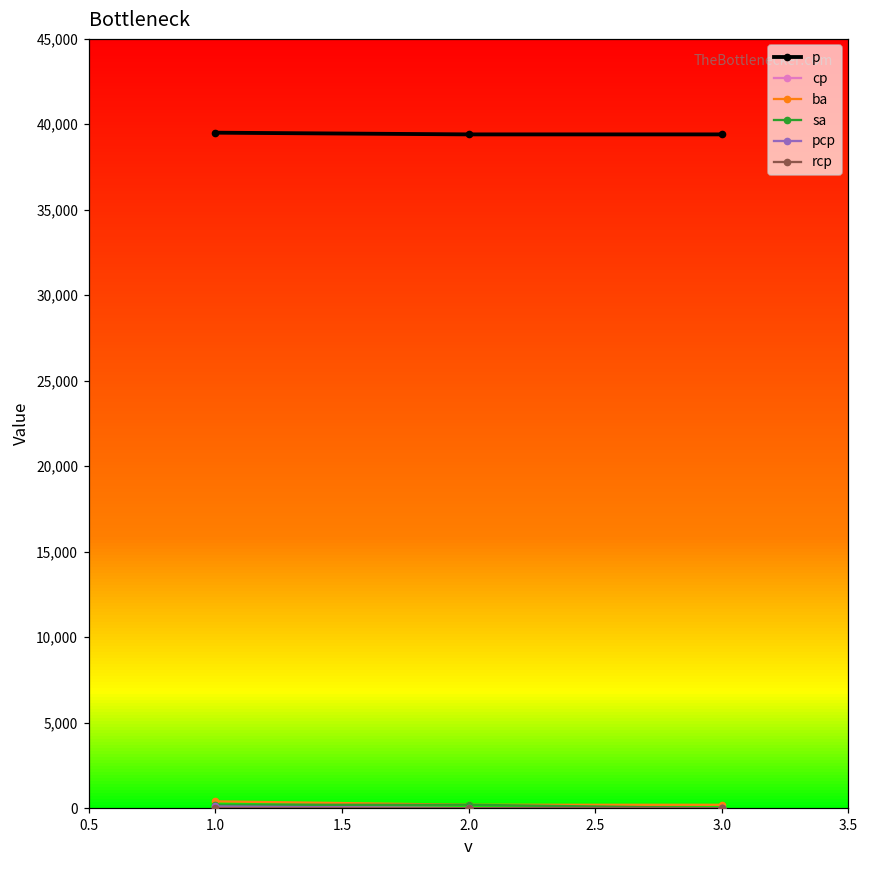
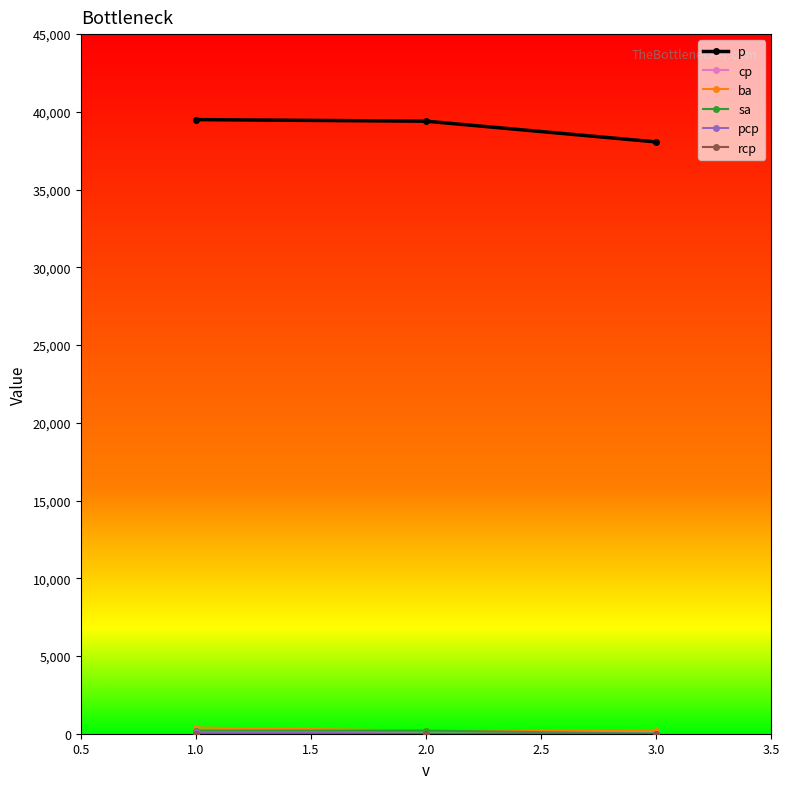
p, 3.0: 39,400 -> 38,100
